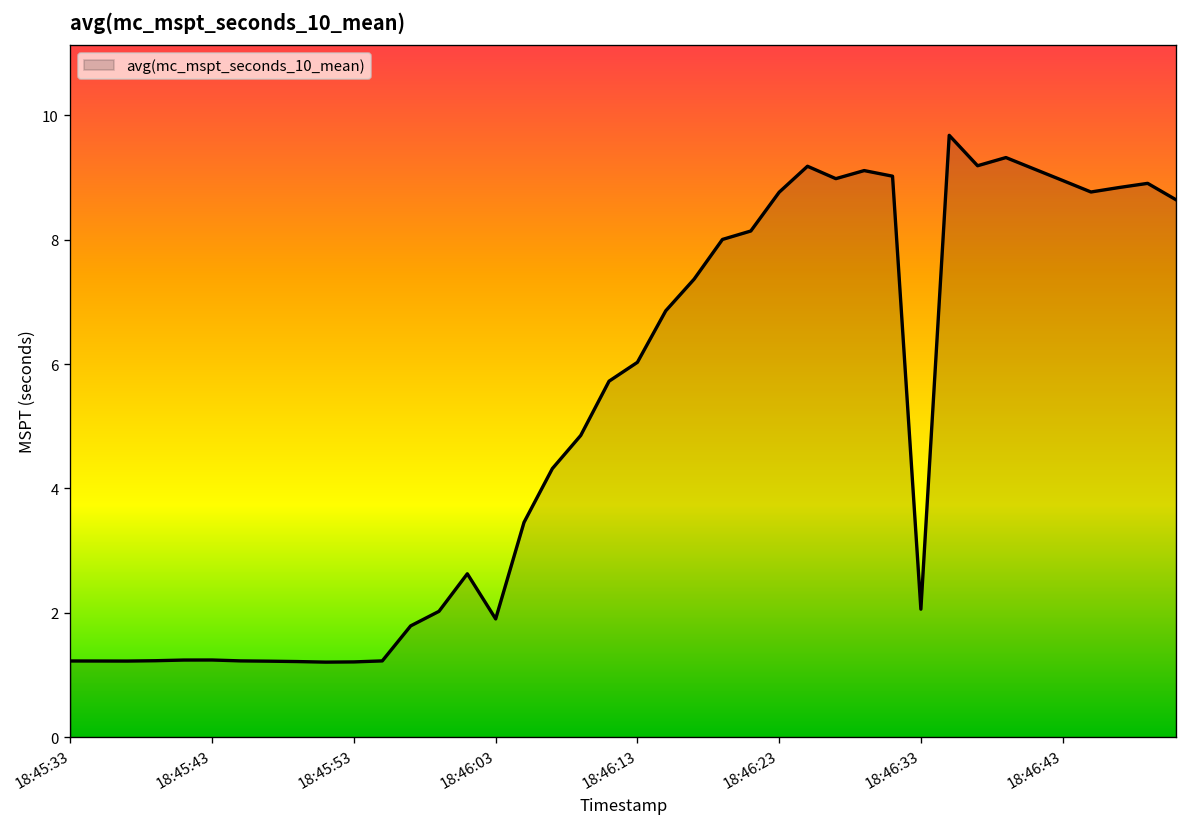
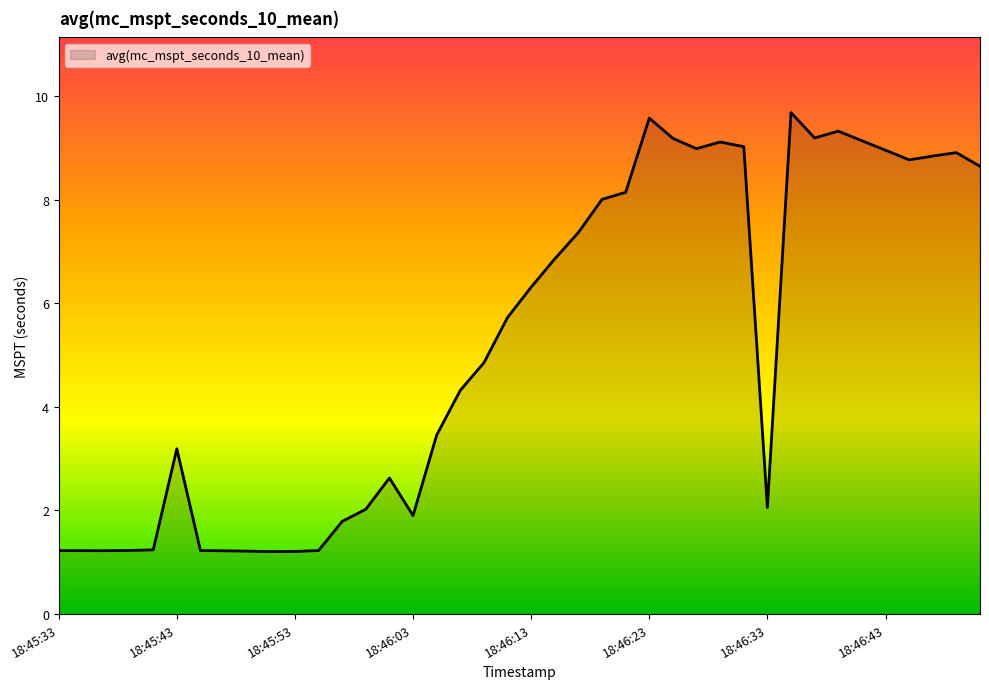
18:45:43: 1.2 -> 3.2
18:46:13: 6.0 -> 6.3
18:46:23: 8.8 -> 9.6
